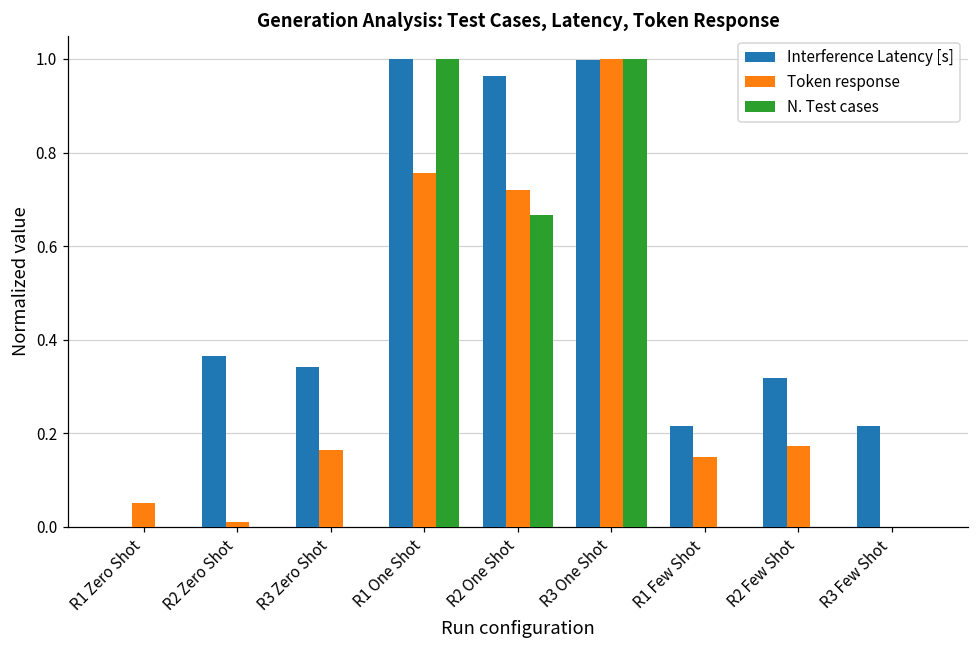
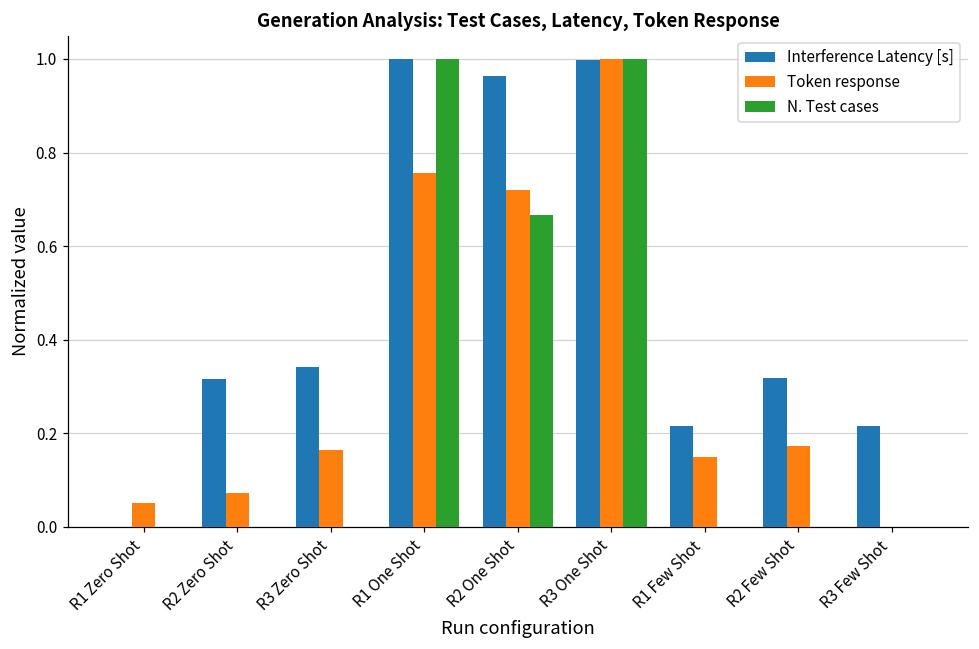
Interference Latency [s], R2 Zero Shot: 0.37 -> 0.32
Token response, R2 Zero Shot: 0.01 -> 0.07
